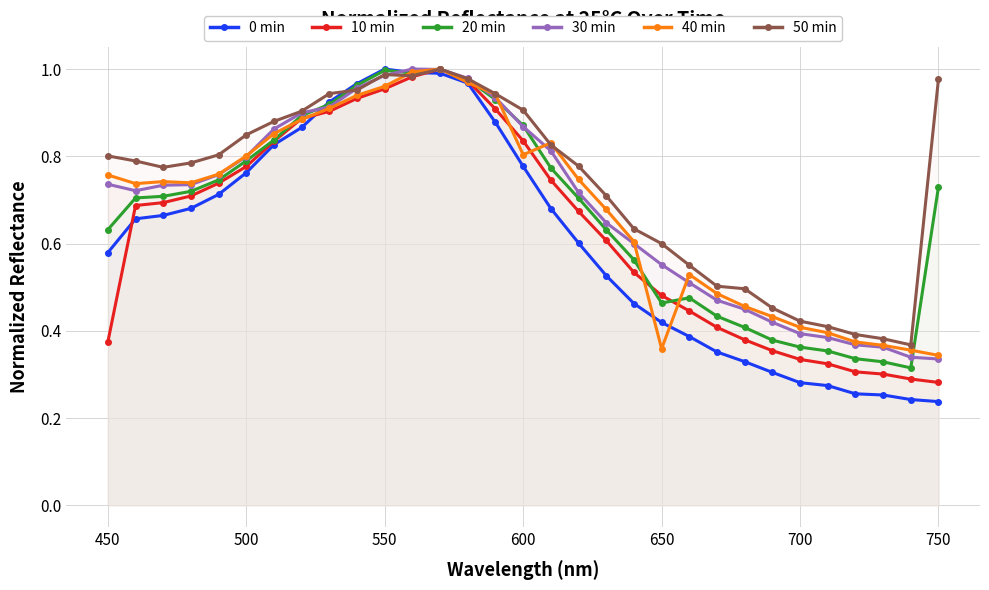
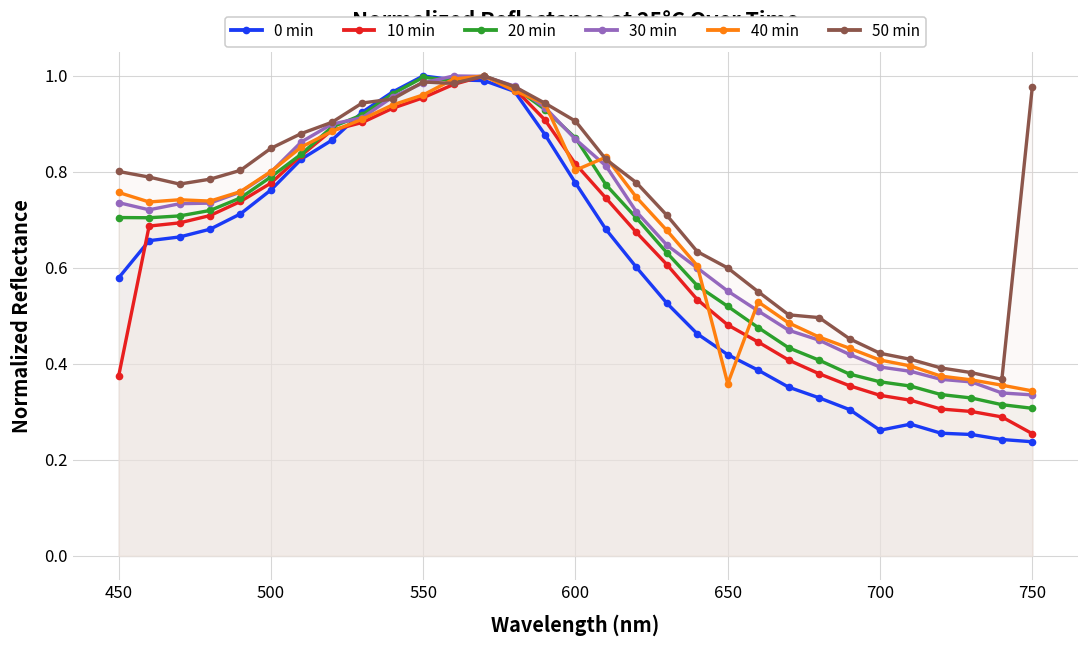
20 min, 450: 0.63 -> 0.70
10 min, 600: 0.84 -> 0.82
20 min, 650: 0.46 -> 0.52
0 min, 700: 0.28 -> 0.26
10 min, 750: 0.28 -> 0.25
20 min, 750: 0.73 -> 0.31
